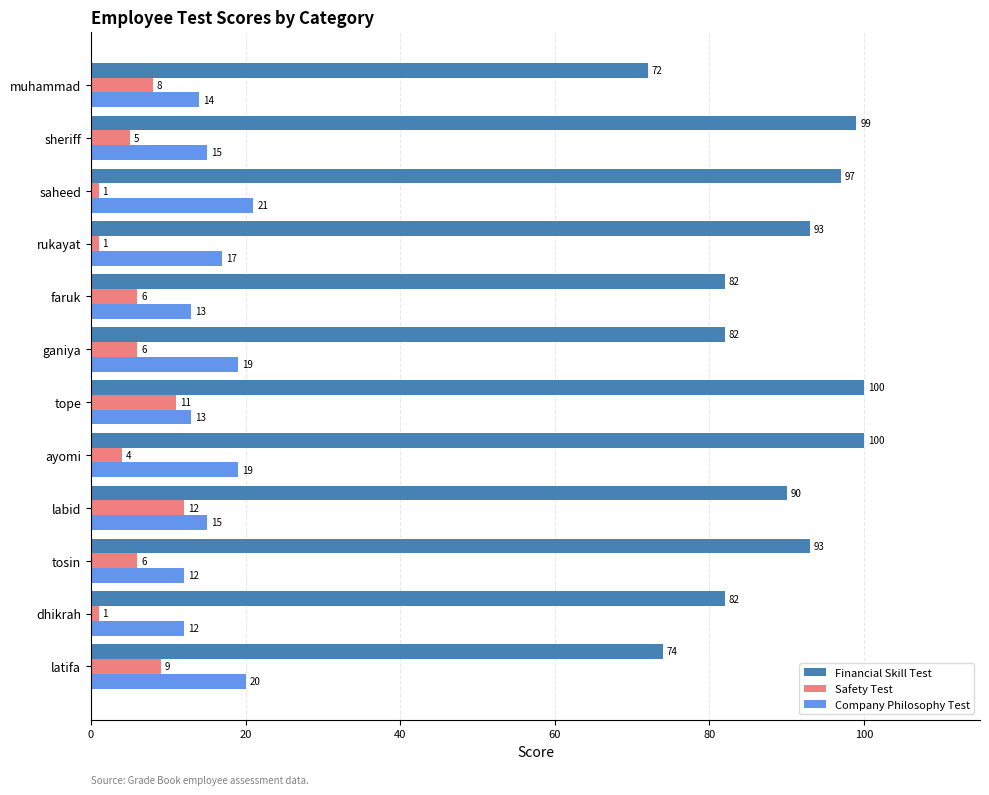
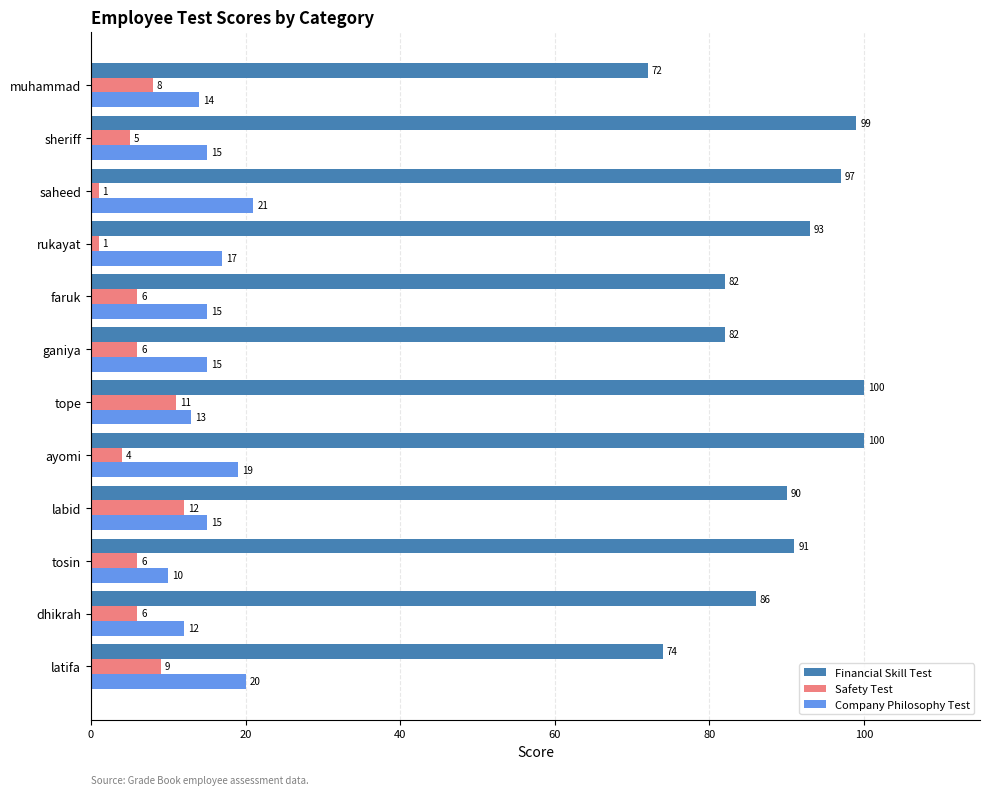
Company Philosophy Test, faruk: 13 -> 15
Company Philosophy Test, ganiya: 19 -> 15
Financial Skill Test, tosin: 93 -> 91
Company Philosophy Test, tosin: 12 -> 10
Financial Skill Test, dhikrah: 82 -> 86
Safety Test, dhikrah: 1 -> 6
